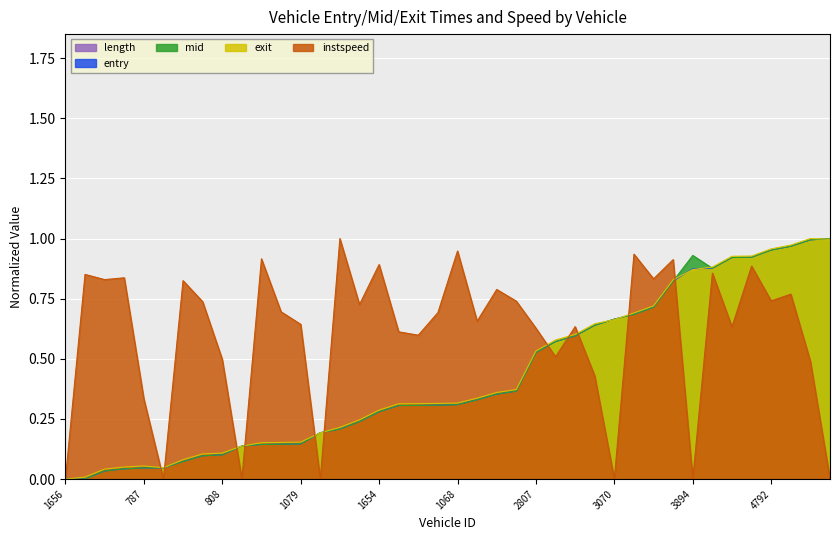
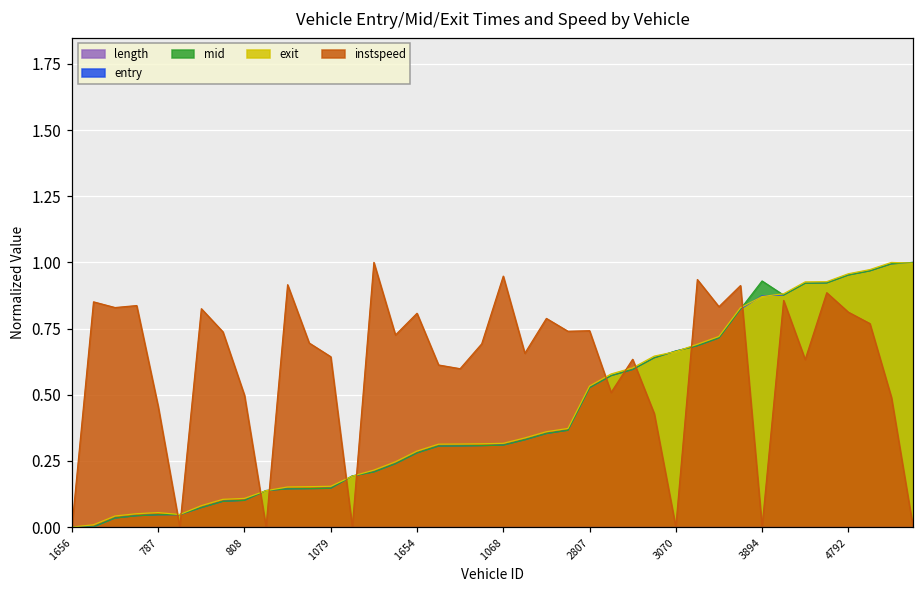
instspeed, 787: 0.33 -> 0.45
instspeed, 1654: 0.89 -> 0.81
instspeed, 2807: 0.63 -> 0.74
instspeed, 4792: 0.74 -> 0.81
